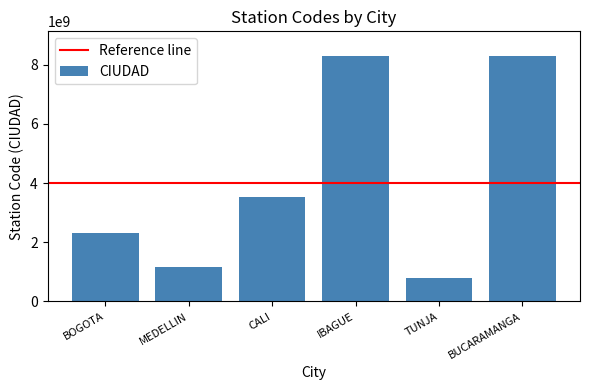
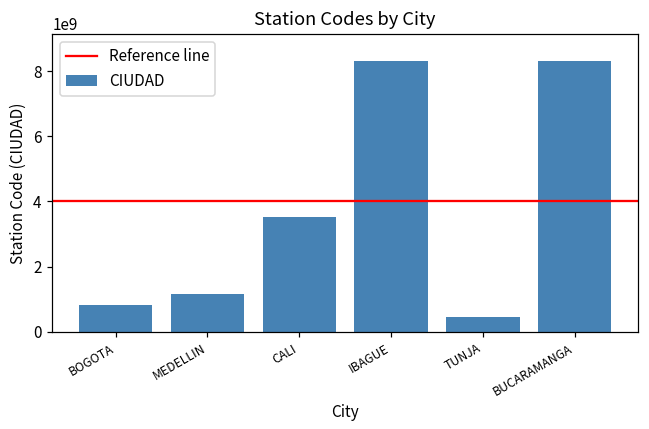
BOGOTA: 2300000000 -> 800000000
TUNJA: 800000000 -> 400000000
